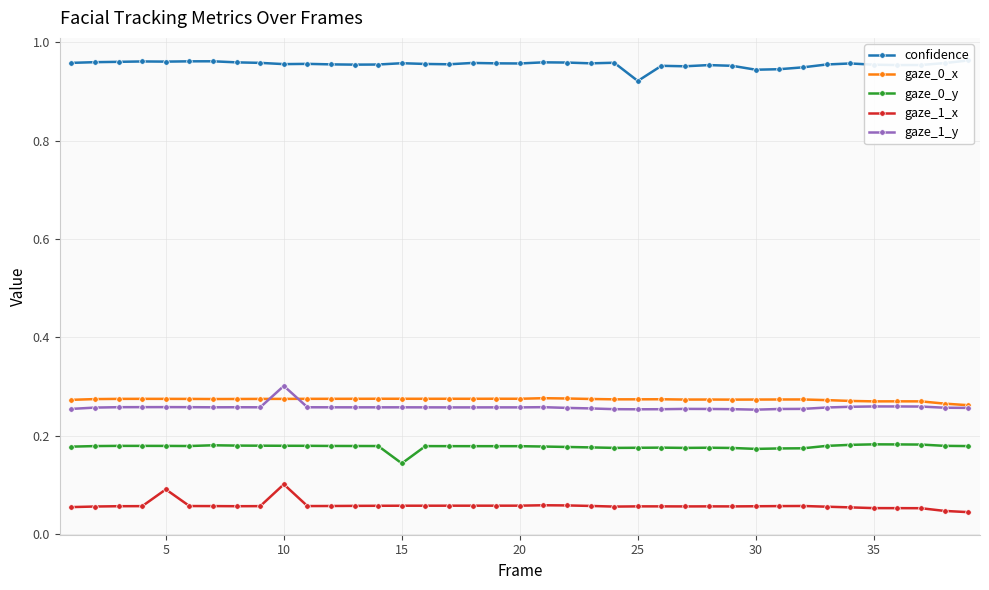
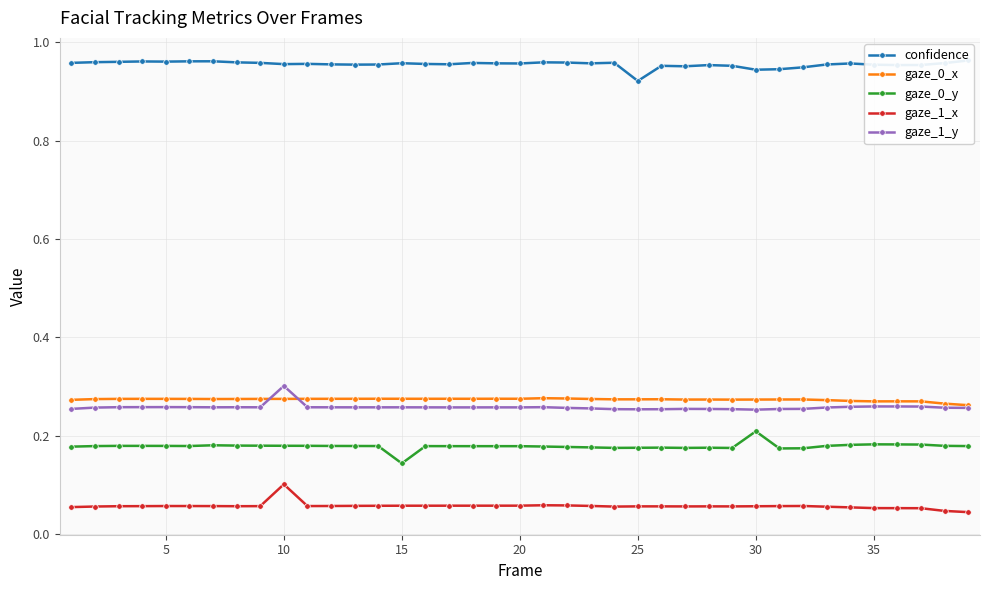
gaze_1_x, 5: 0.09 -> 0.06
gaze_0_y, 30: 0.17 -> 0.21
